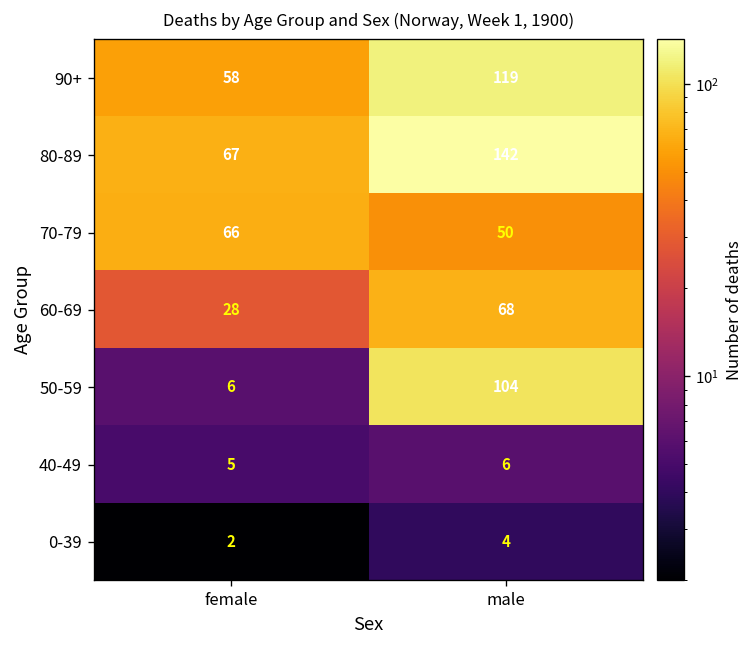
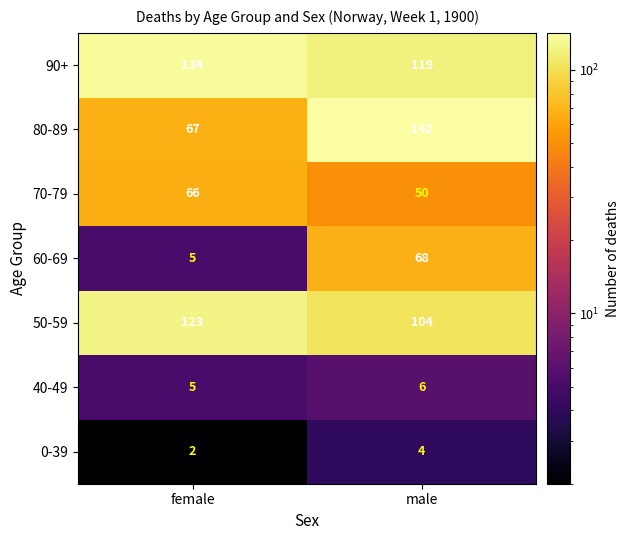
90+, female: 58 -> 134
60-69, female: 28 -> 5
50-59, female: 6 -> 123
